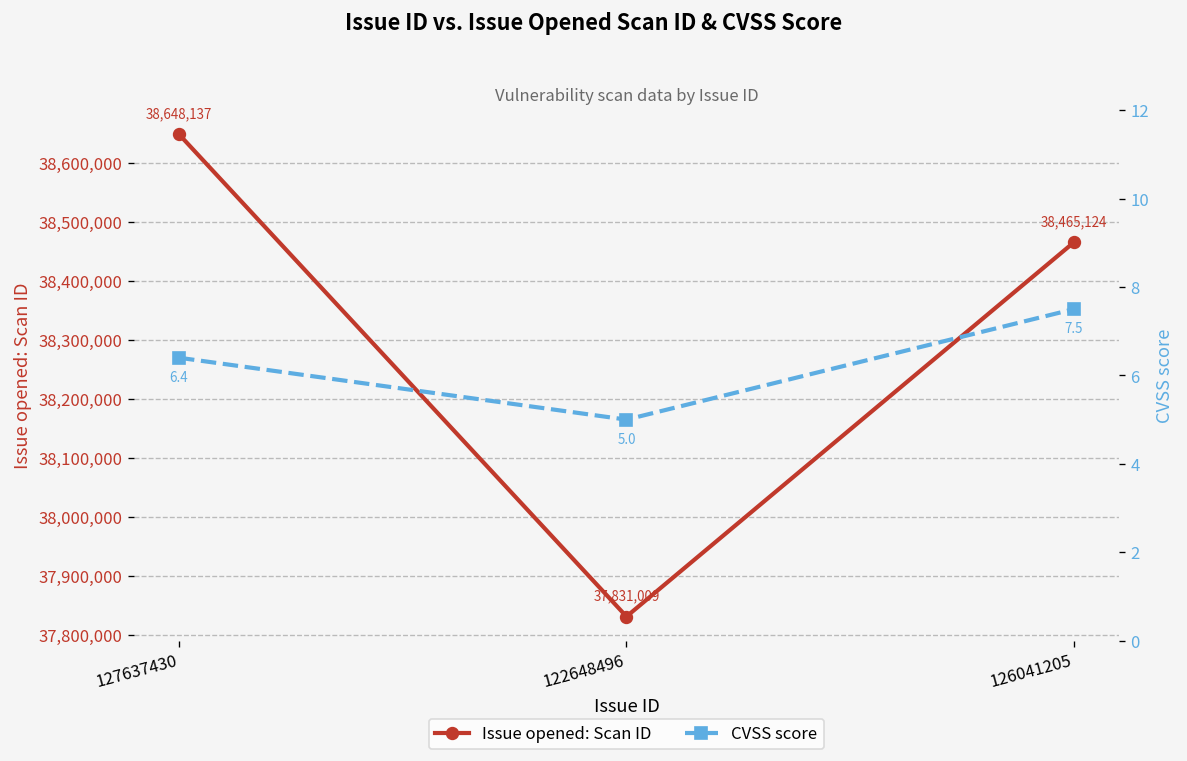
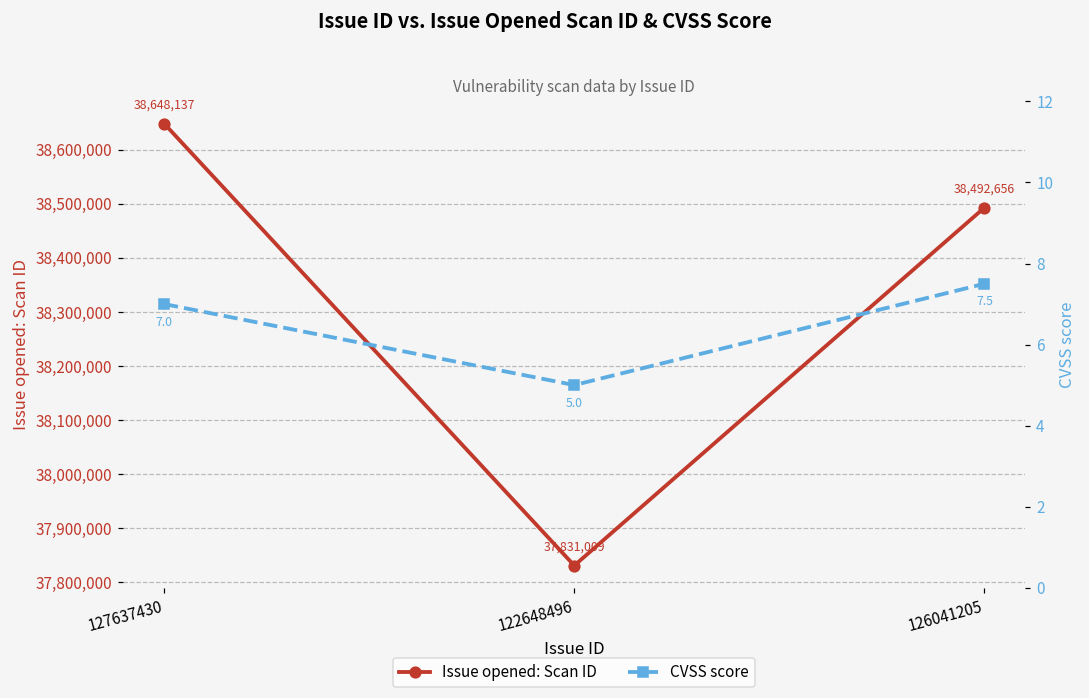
Issue opened: Scan ID, 126041205: 38,465,124 -> 38,492,656
CVSS score, 127637430: 6.4 -> 7.0
